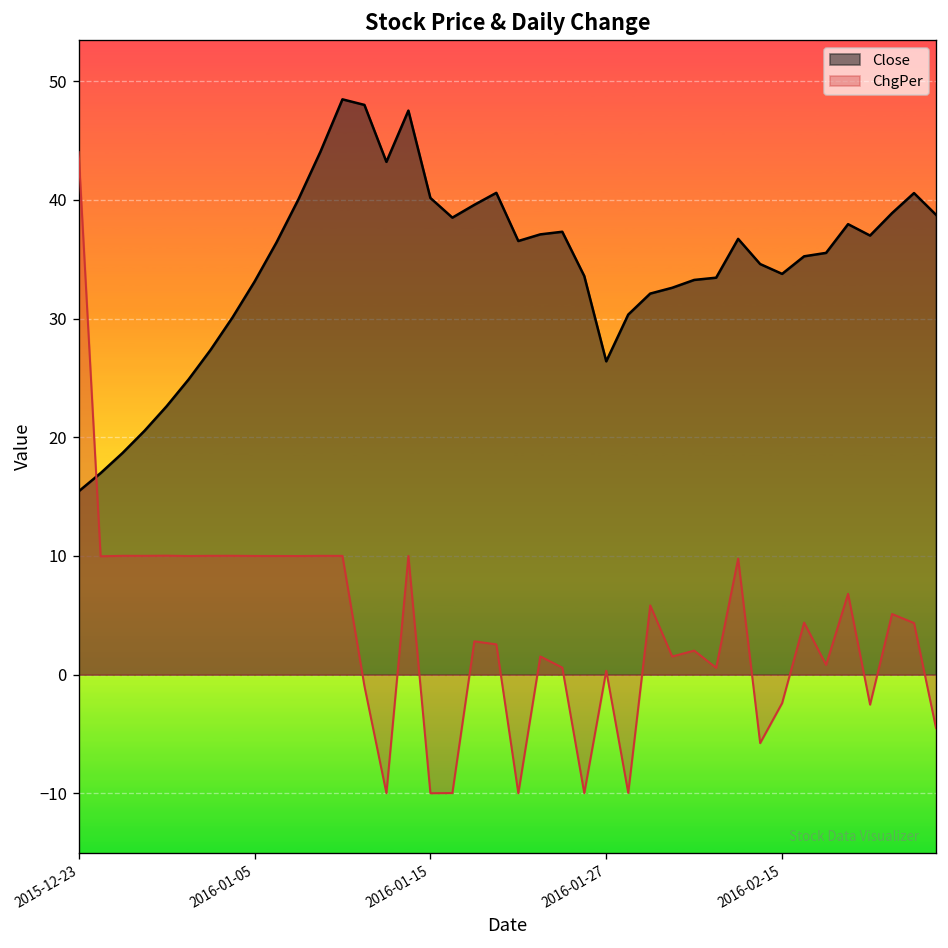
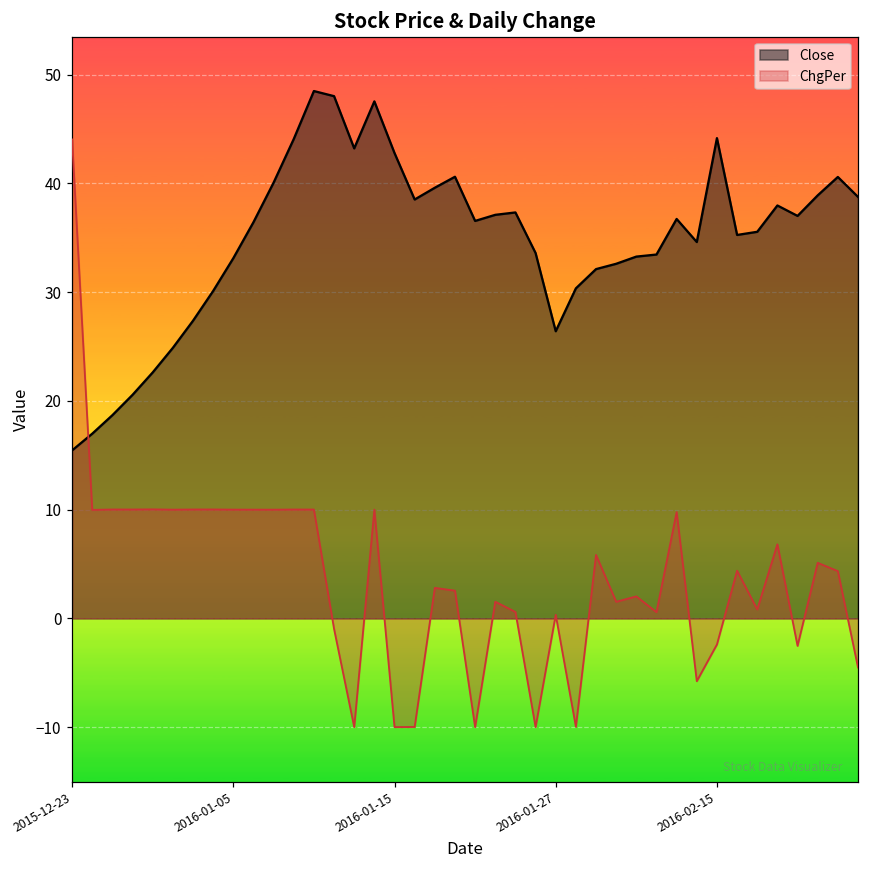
Close, 2016-01-15: 40 -> 43
Close, 2016-02-15: 34 -> 44
